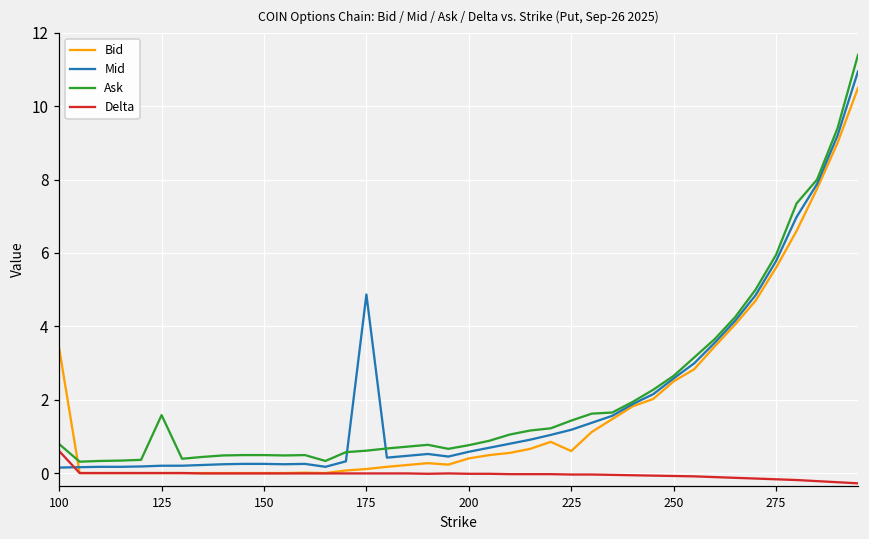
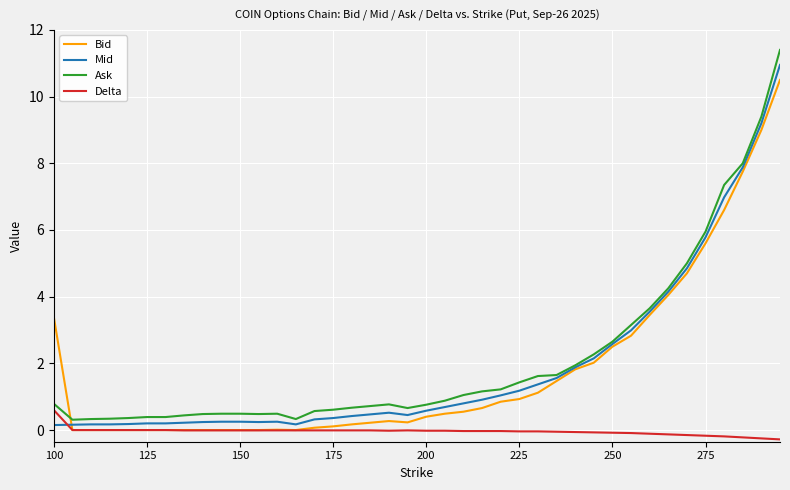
Ask, 125: 1.6 -> 0.4
Mid, 175: 4.9 -> 0.4
Bid, 225: 0.6 -> 0.9
